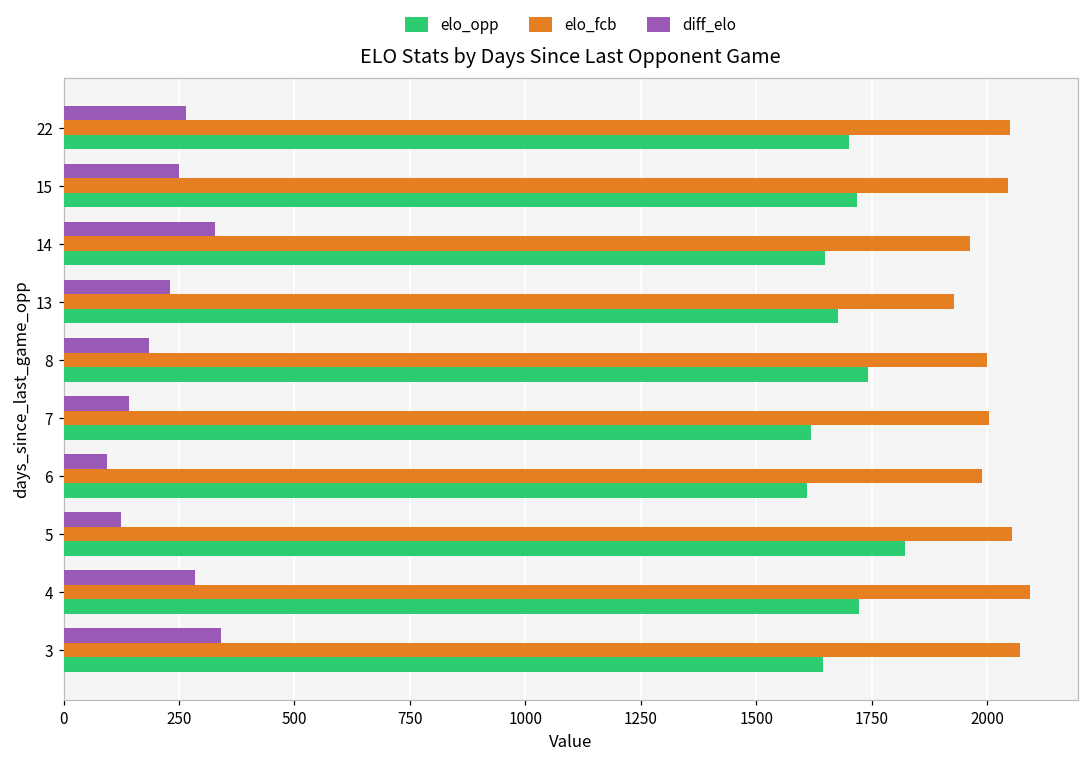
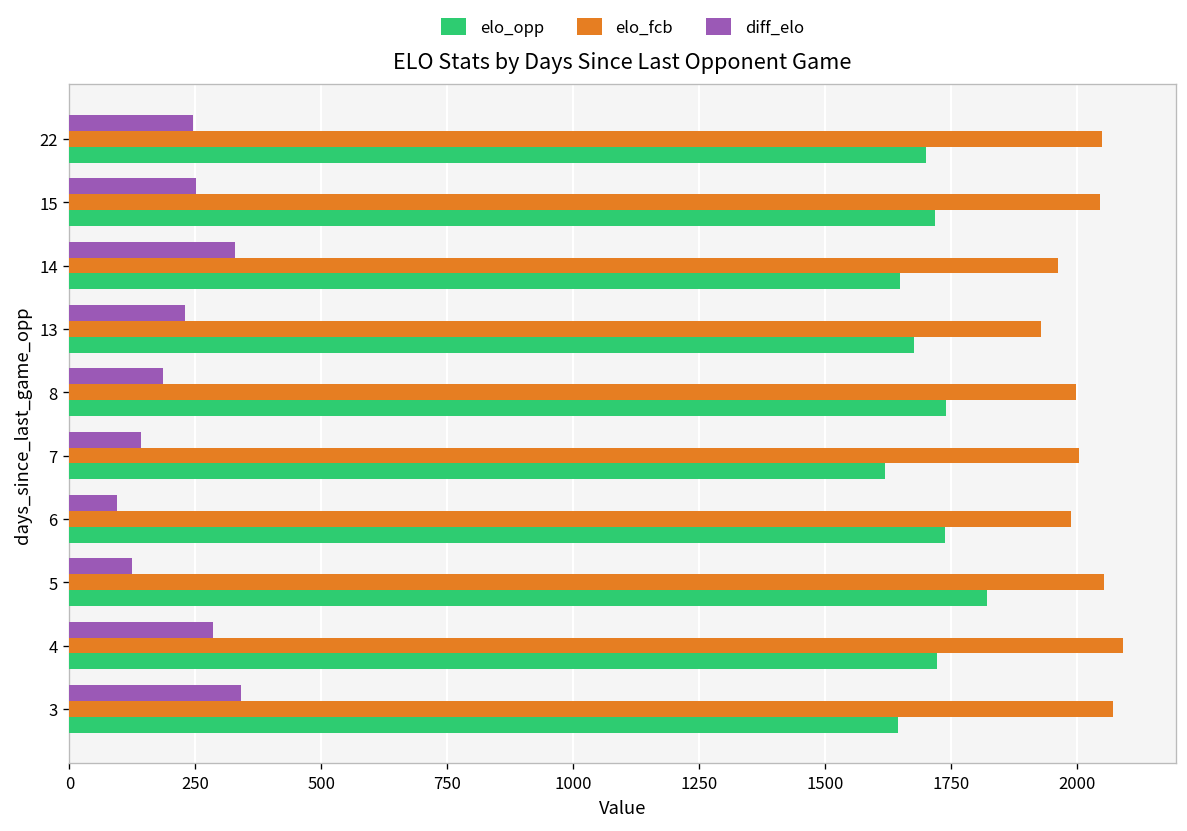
diff_elo, 22: 270 -> 250
elo_opp, 6: 1610 -> 1740
